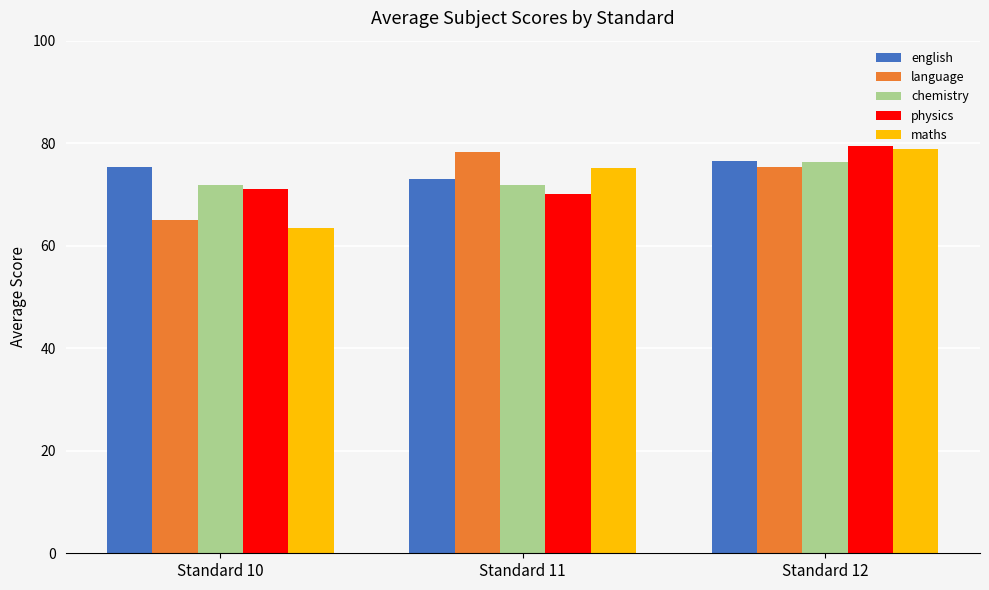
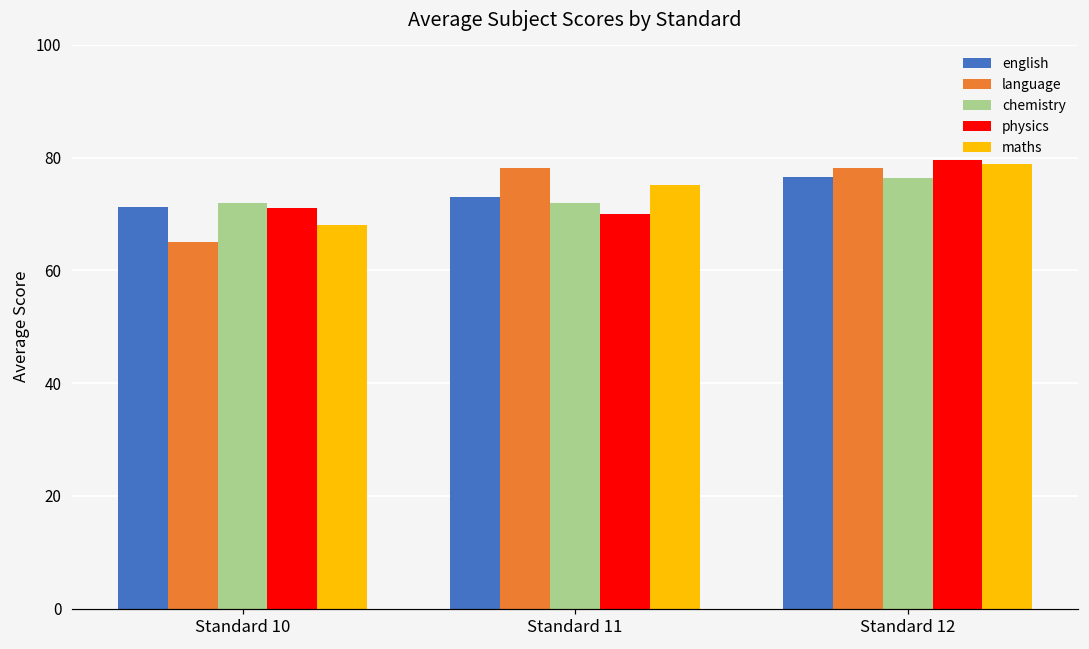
english, Standard 10: 75 -> 71
maths, Standard 10: 63 -> 68
language, Standard 12: 75 -> 78
